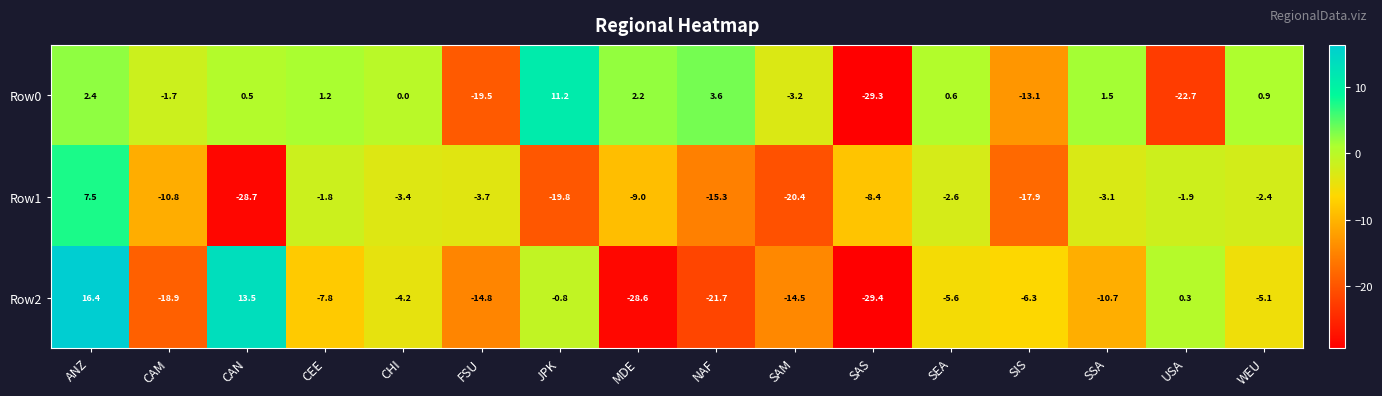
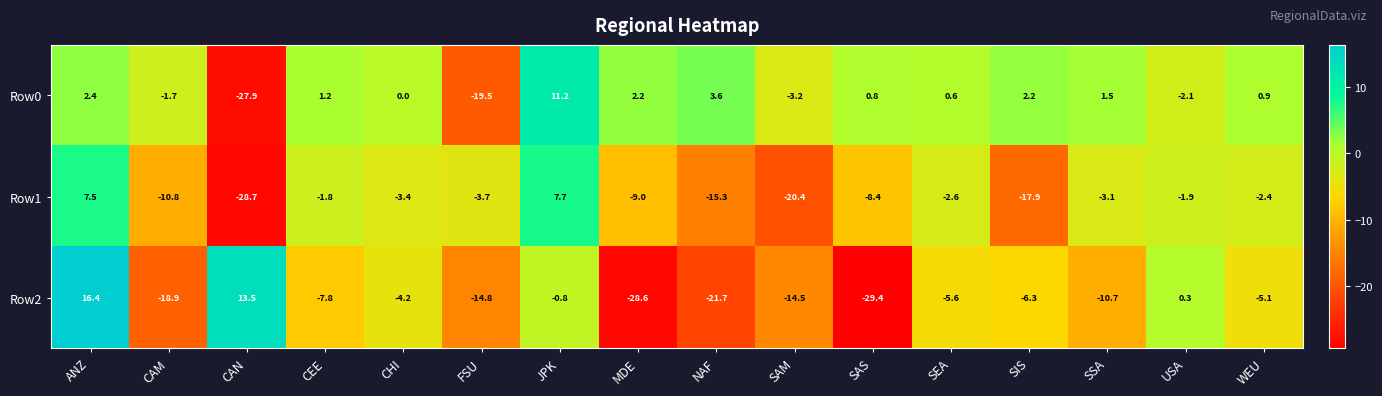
Row0, CAN: 0.5 -> -27.9
Row0, SAS: -29.3 -> 0.8
Row0, SIS: -13.1 -> 2.2
Row0, USA: -22.7 -> -2.1
Row1, JPK: -19.8 -> 7.7
